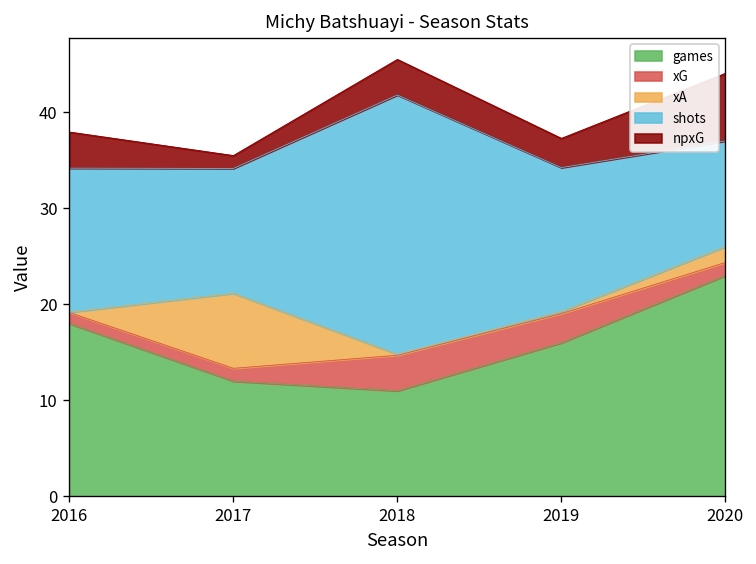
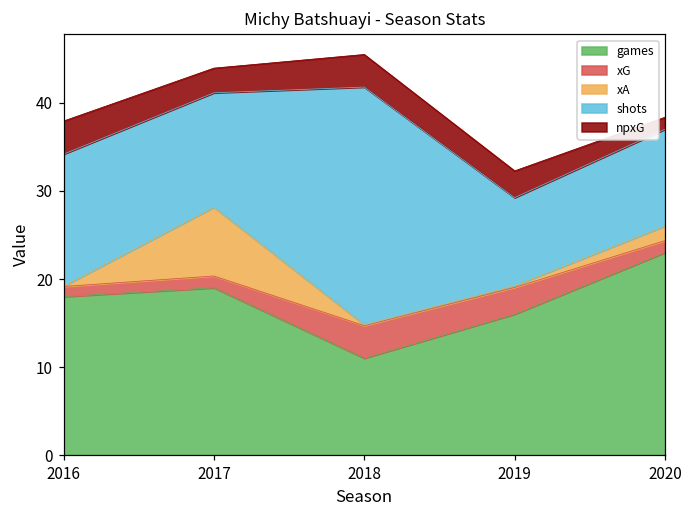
games, 2017: 12 -> 19
npxG, 2017: 1 -> 3
shots, 2019: 15 -> 10
npxG, 2020: 7 -> 1
